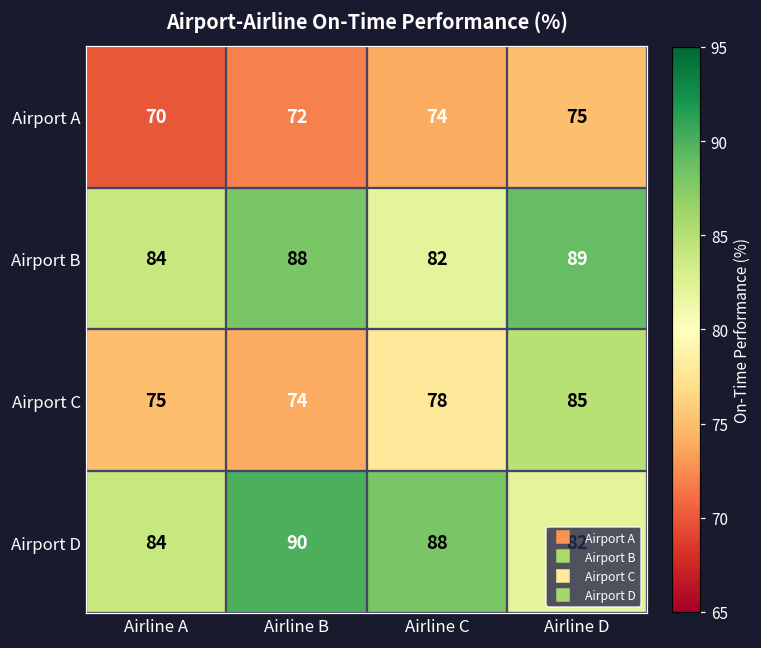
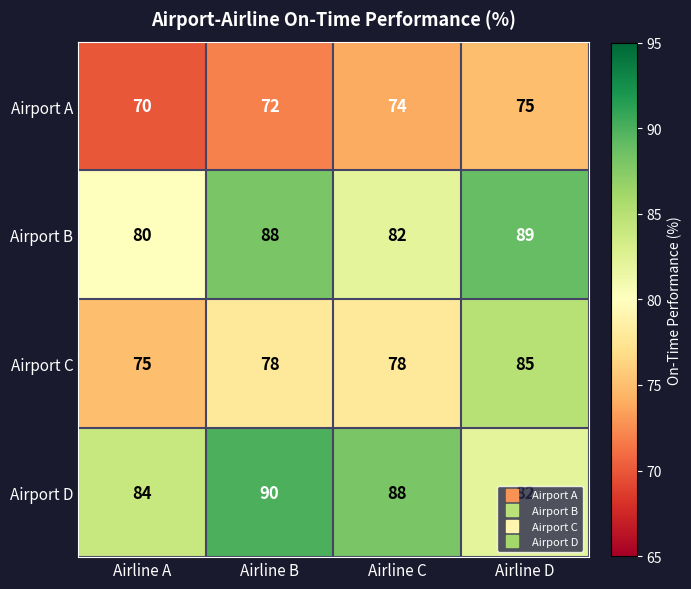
Airport B, Airline A: 84 -> 80
Airport C, Airline B: 74 -> 78
